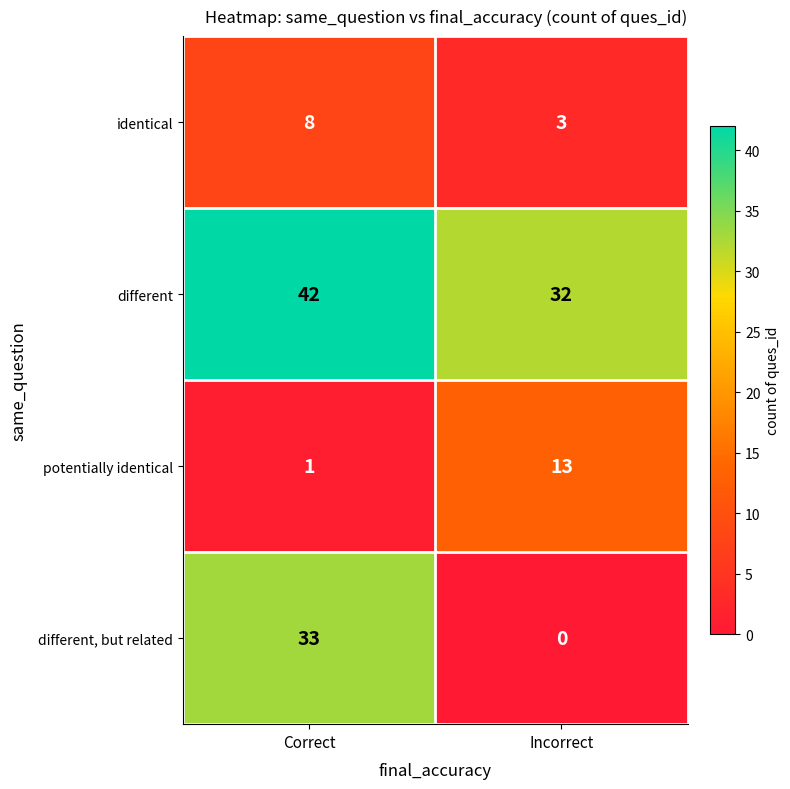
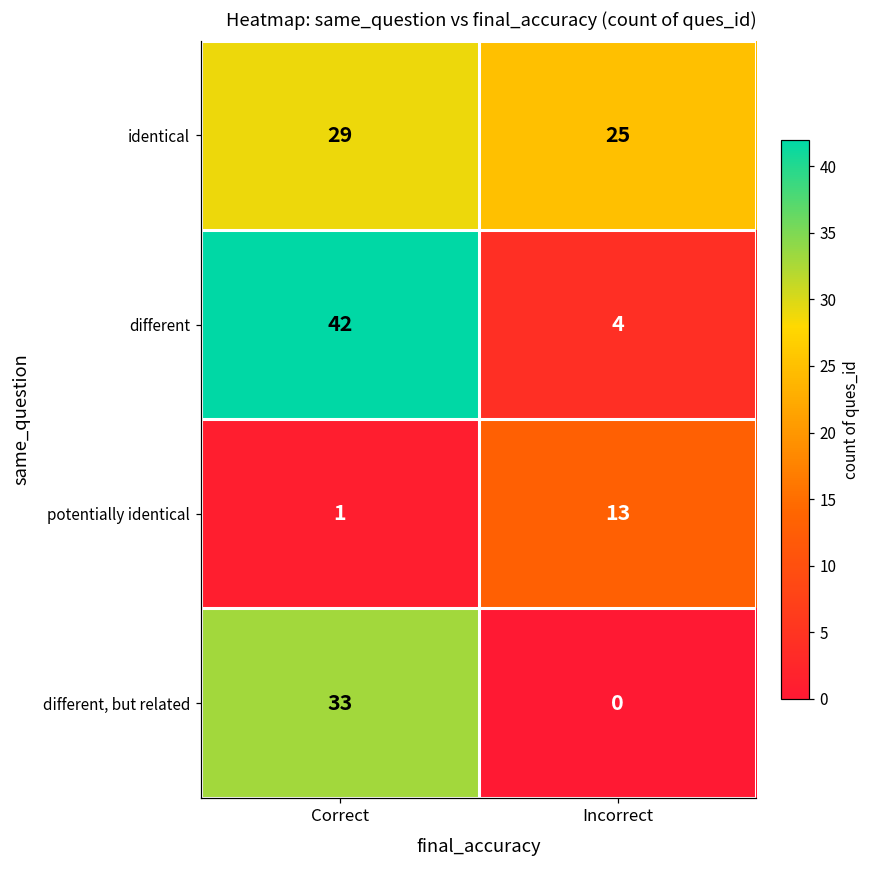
identical, Correct: 8 -> 29
identical, Incorrect: 3 -> 25
different, Incorrect: 32 -> 4
